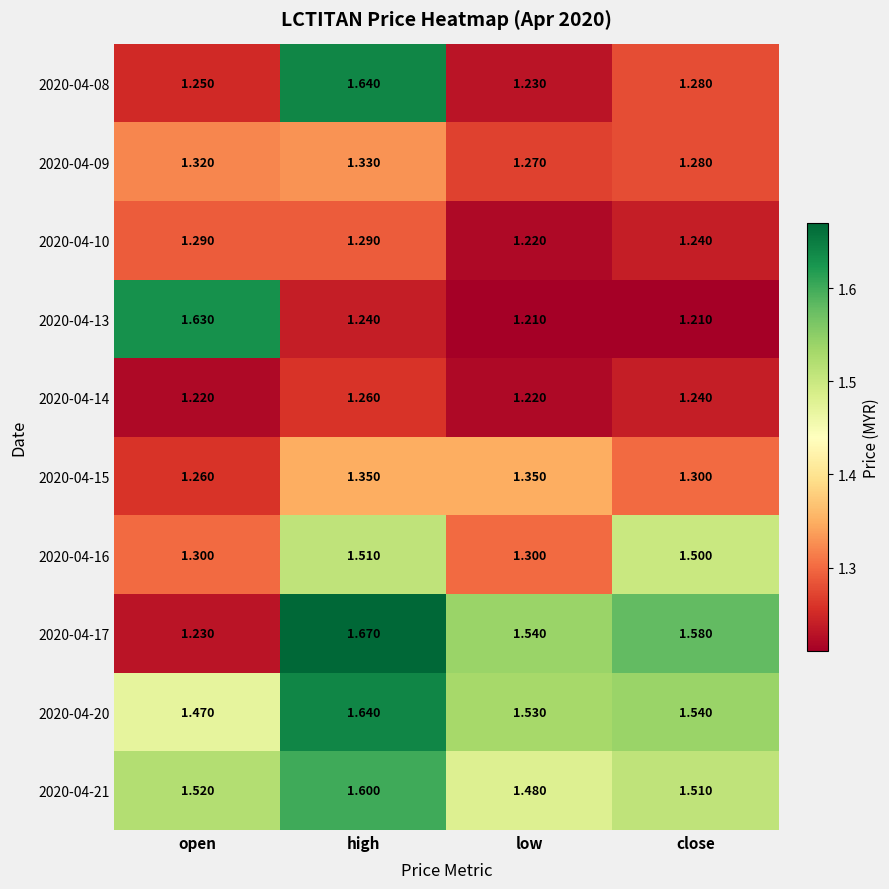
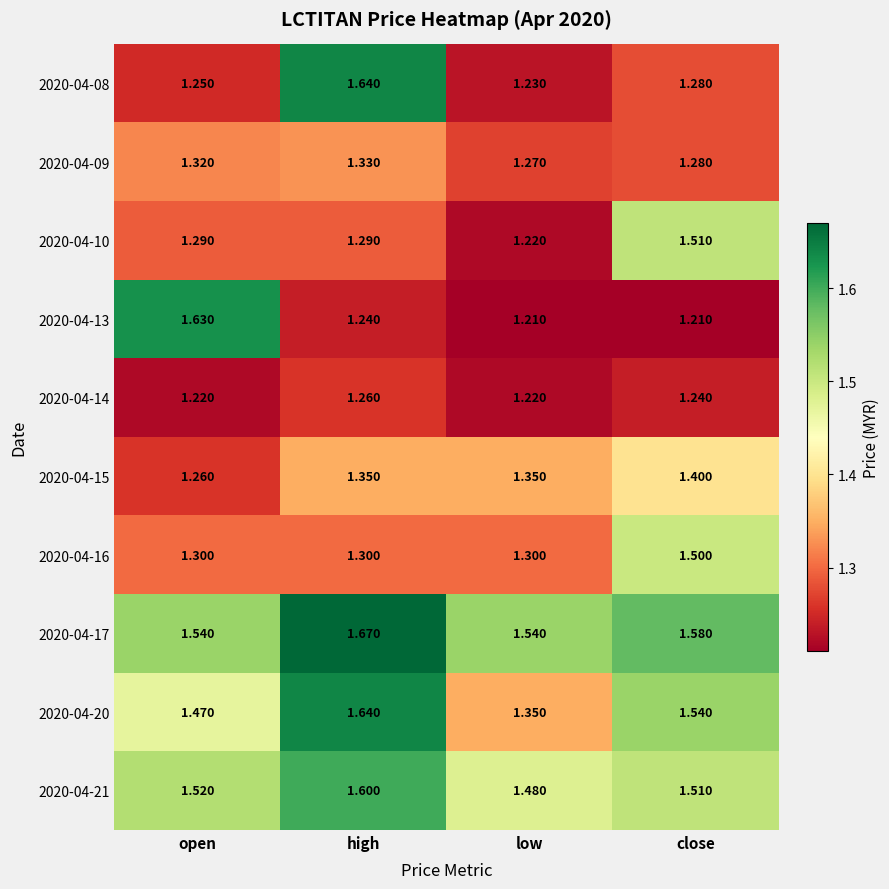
2020-04-10, close: 1.240 -> 1.510
2020-04-15, close: 1.300 -> 1.400
2020-04-16, high: 1.510 -> 1.300
2020-04-17, open: 1.230 -> 1.540
2020-04-20, low: 1.530 -> 1.350
